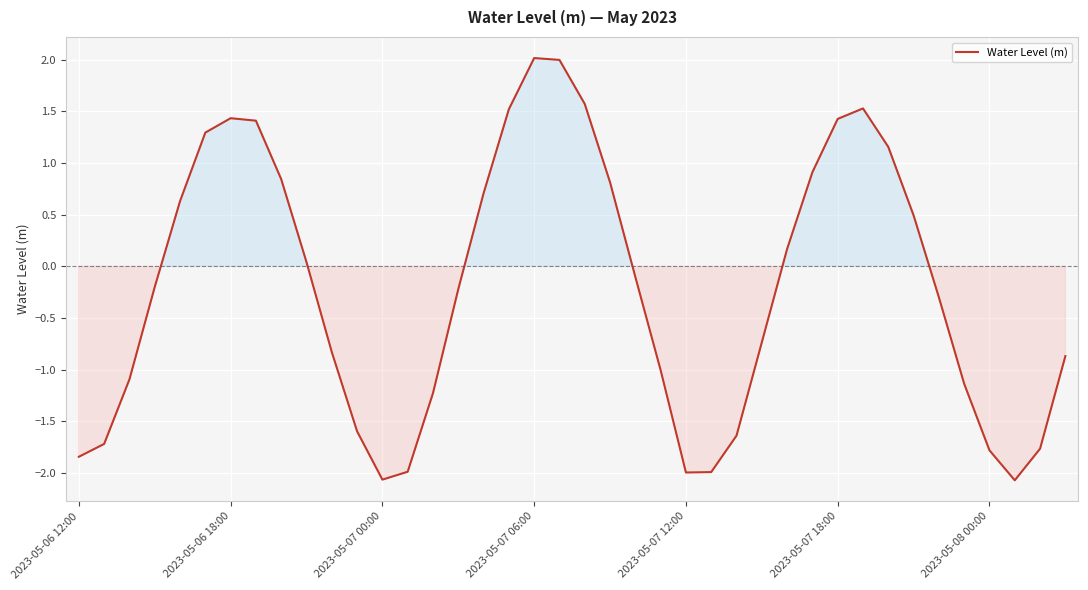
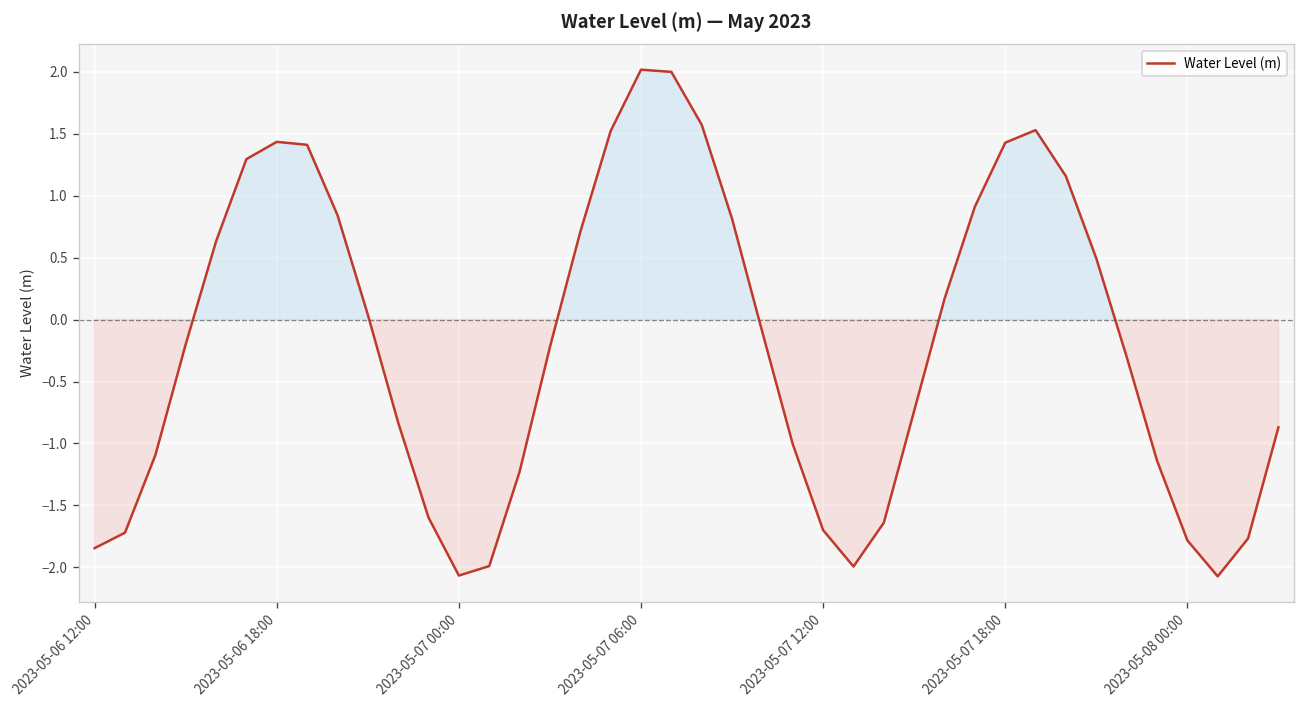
2023-05-07 12:00: -2.00 -> -1.70
